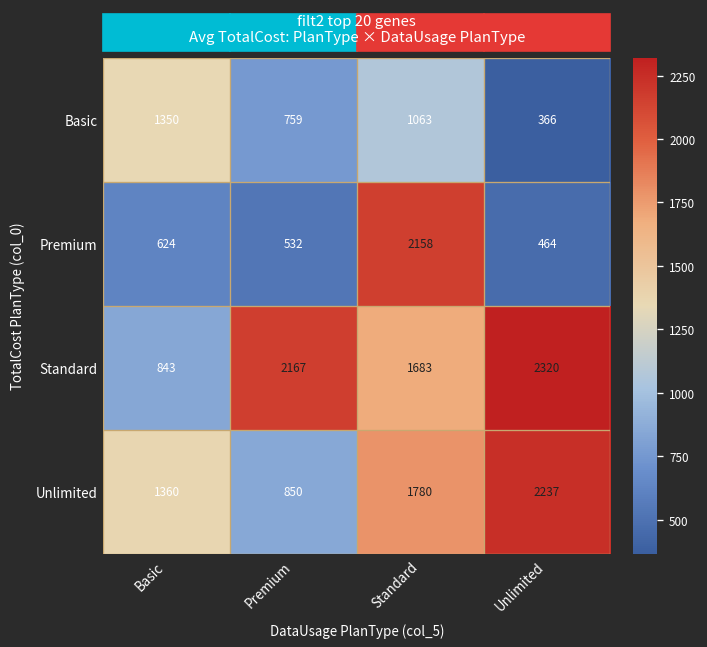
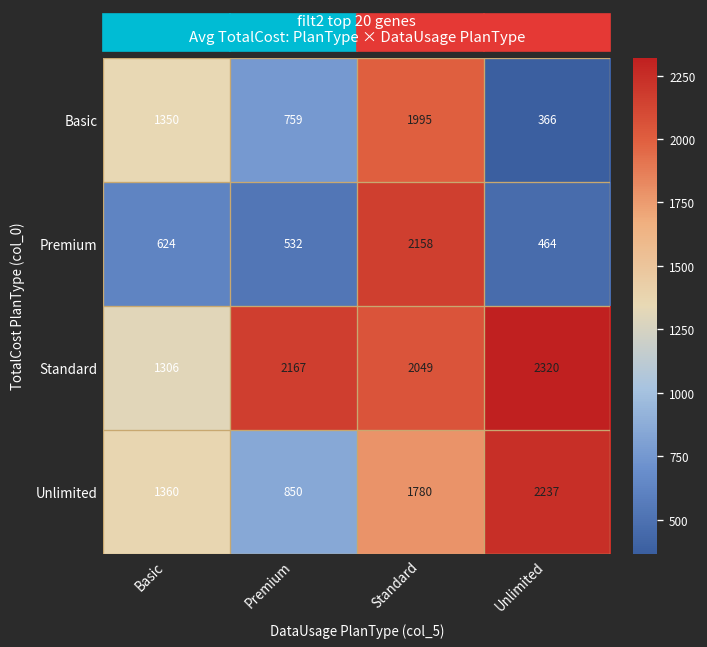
Basic, Standard: 1063 -> 1995
Standard, Basic: 843 -> 1306
Standard, Standard: 1683 -> 2049
